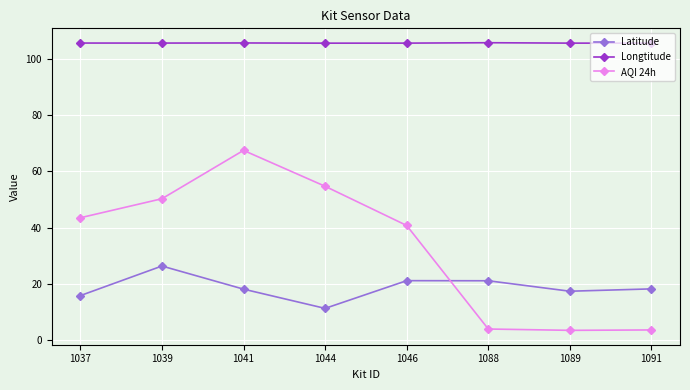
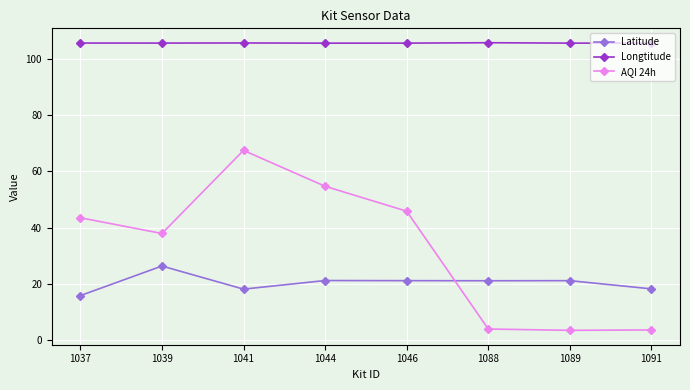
AQI 24h, 1039: 50 -> 38
Latitude, 1044: 11 -> 21
AQI 24h, 1046: 41 -> 46
Latitude, 1089: 17 -> 21
